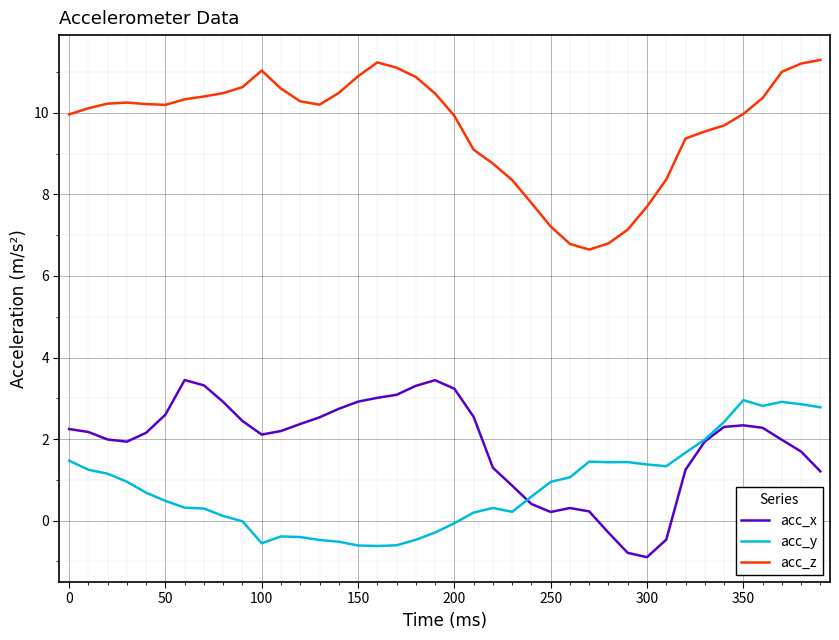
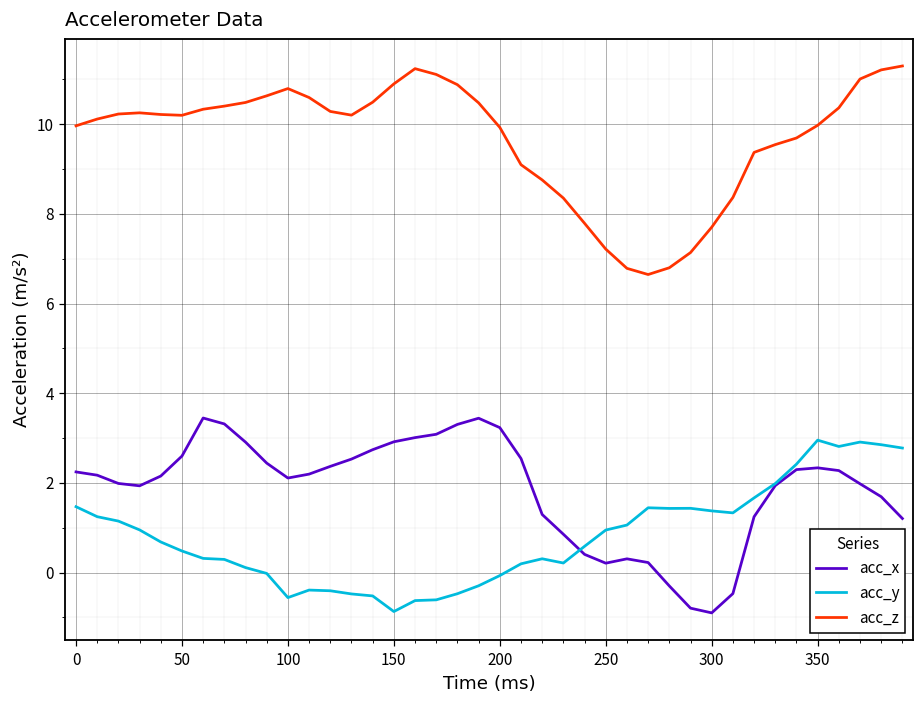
acc_z, 100: 11.0 -> 10.8
acc_y, 150: -0.6 -> -0.9
